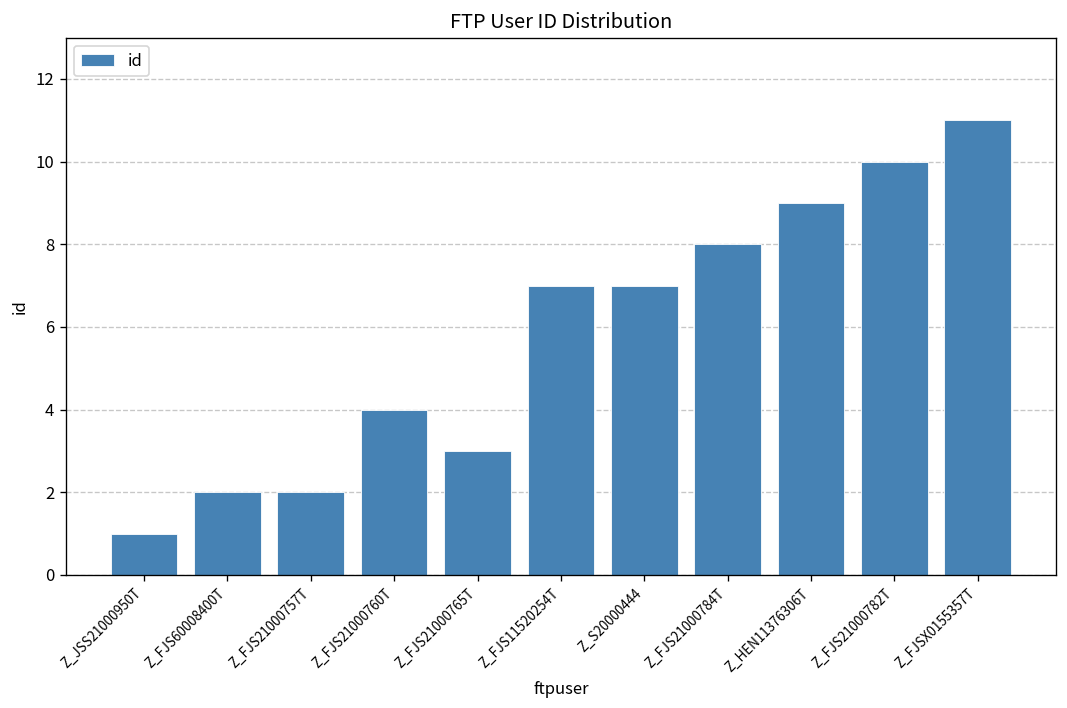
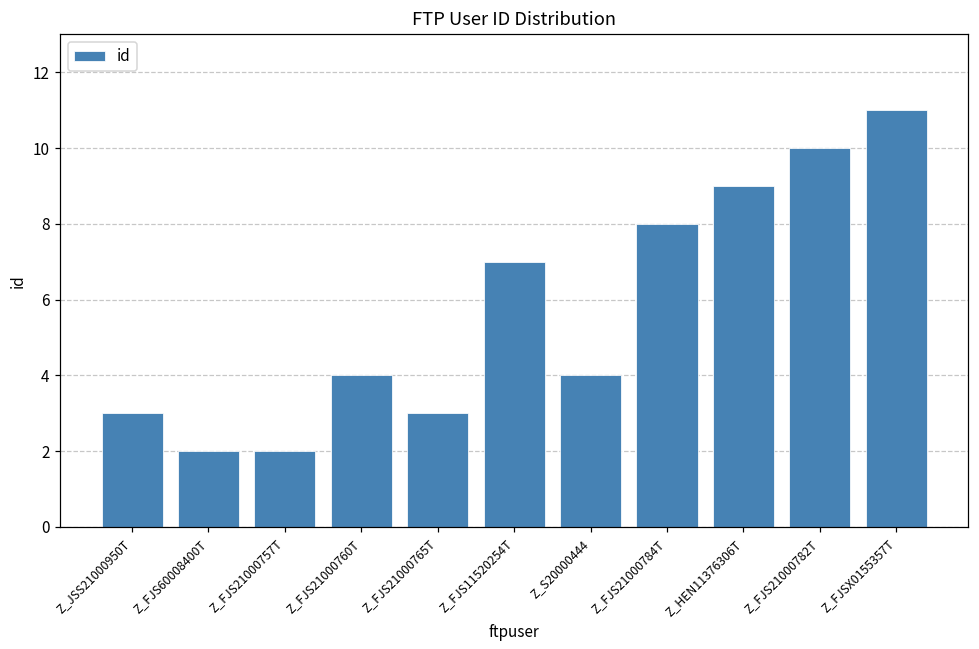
Z_JSS21000950T: 1 -> 3
Z_S20000444: 7 -> 4
